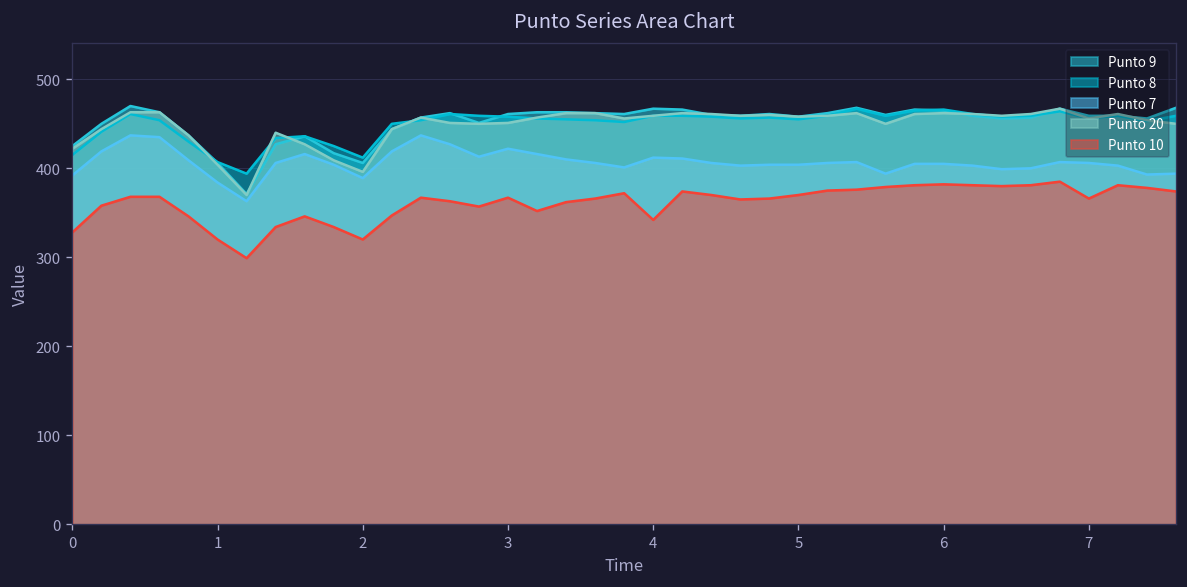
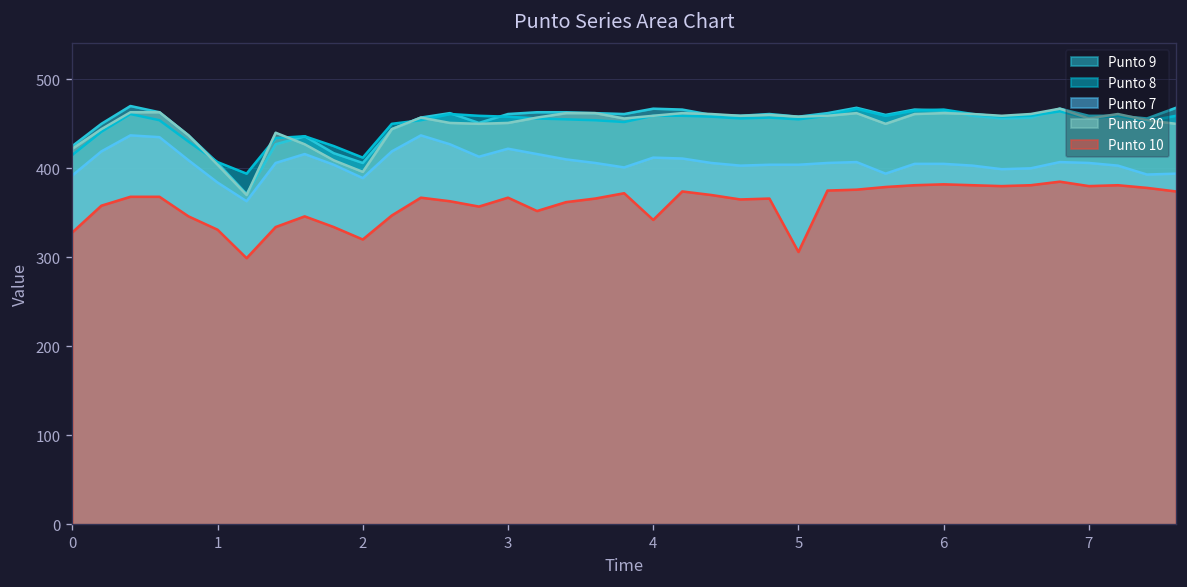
Punto 10, 1: 320 -> 330
Punto 10, 5: 370 -> 310
Punto 10, 7: 370 -> 380
